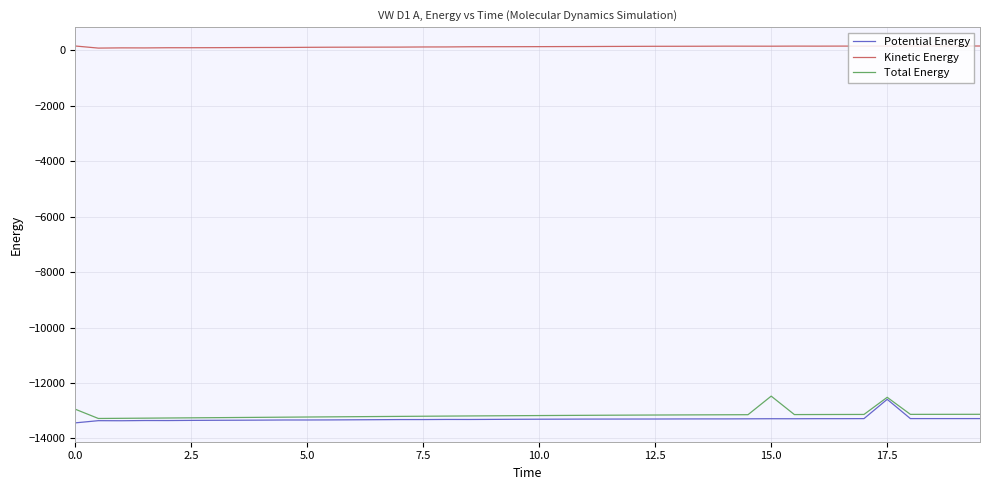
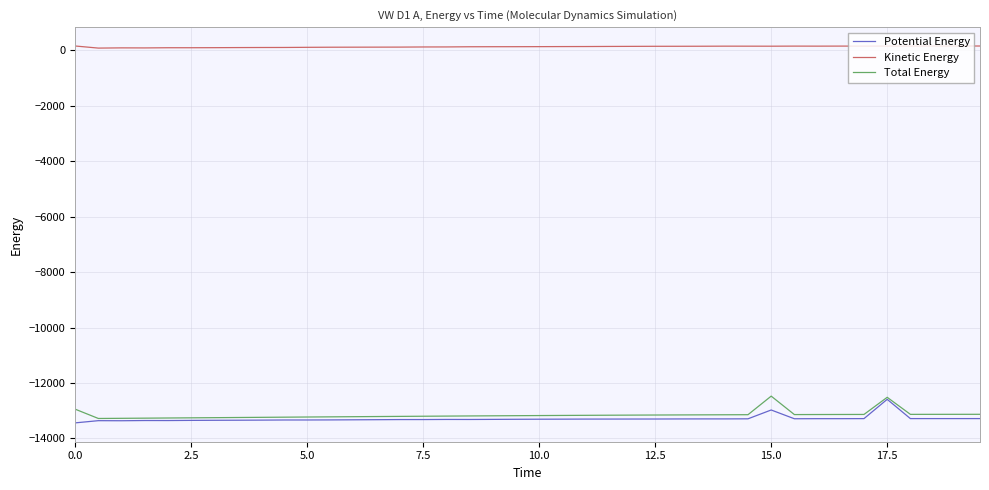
Potential Energy, 15.0: -13300 -> -13000
